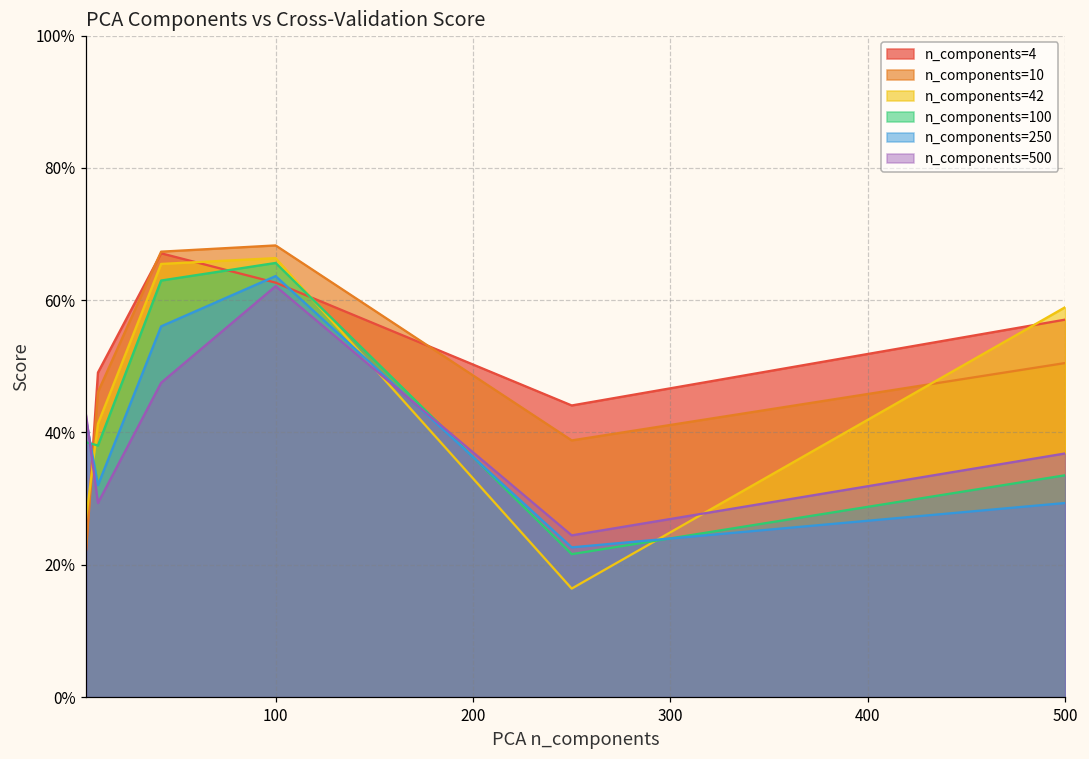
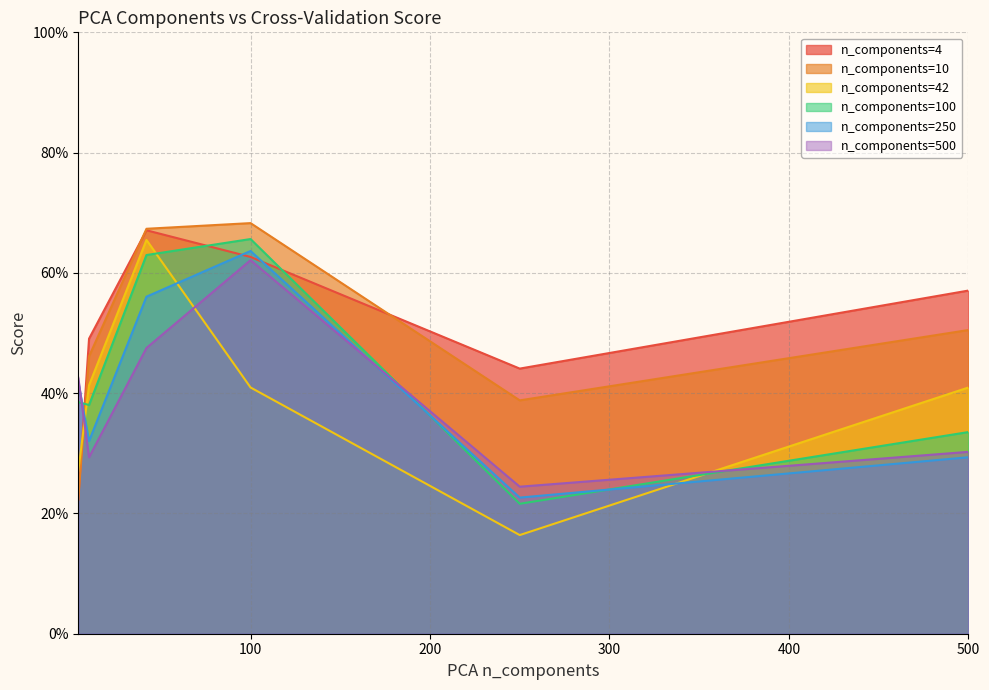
n_components=42, 100: 66% -> 41%
n_components=42, 500: 59% -> 41%
n_components=500, 500: 37% -> 30%
